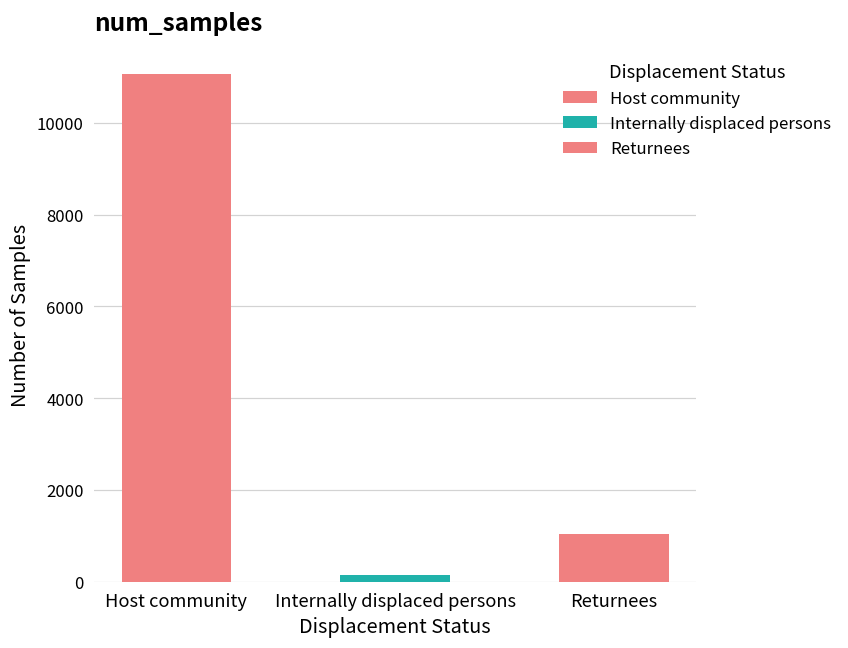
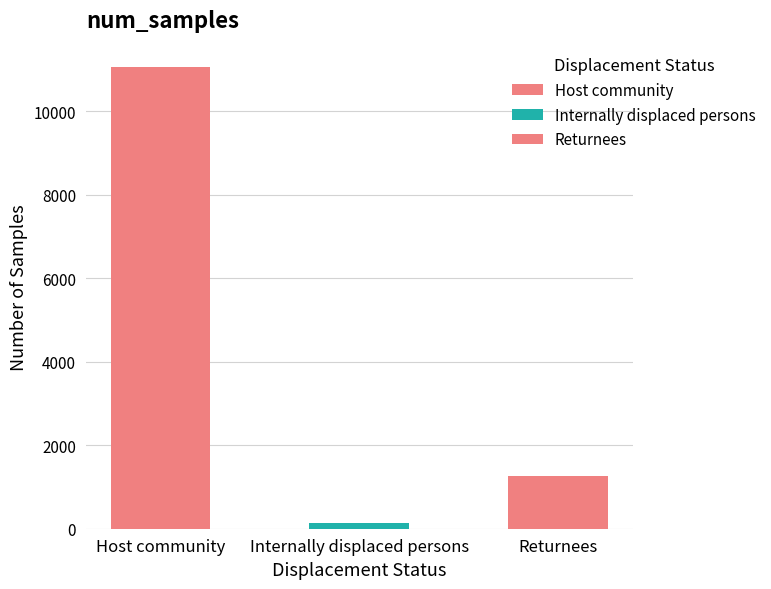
Returnees: 1000 -> 1300
